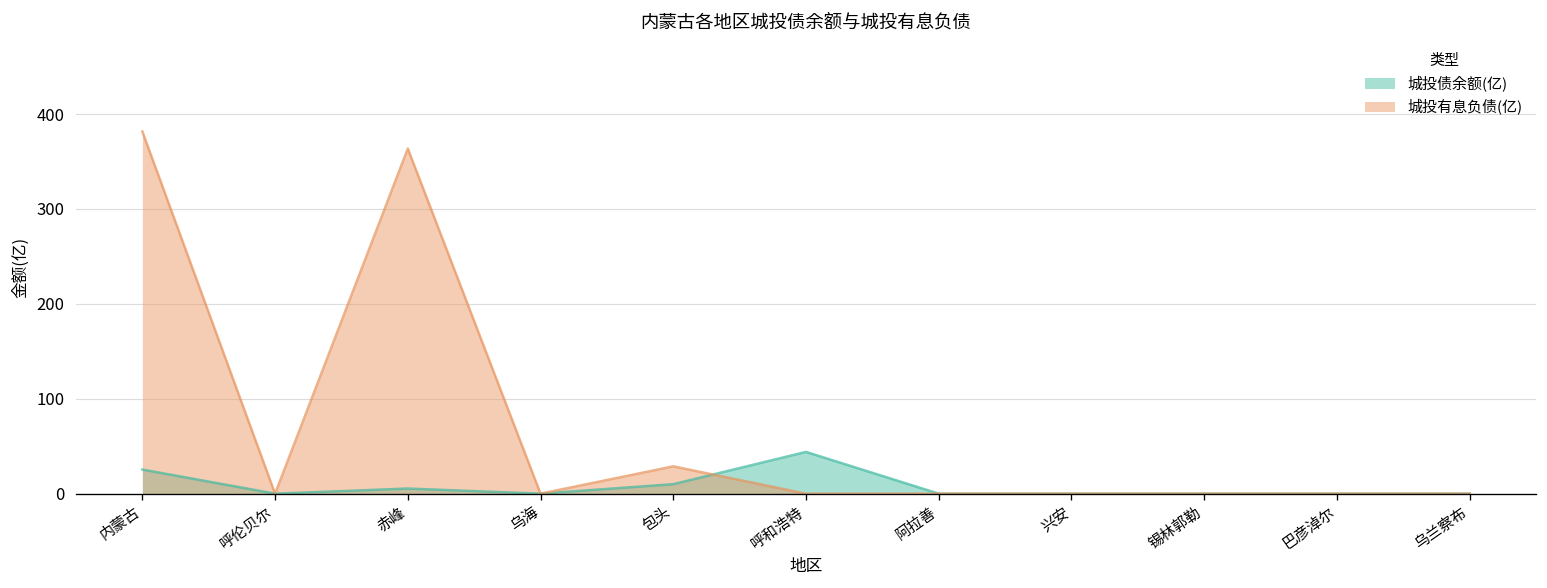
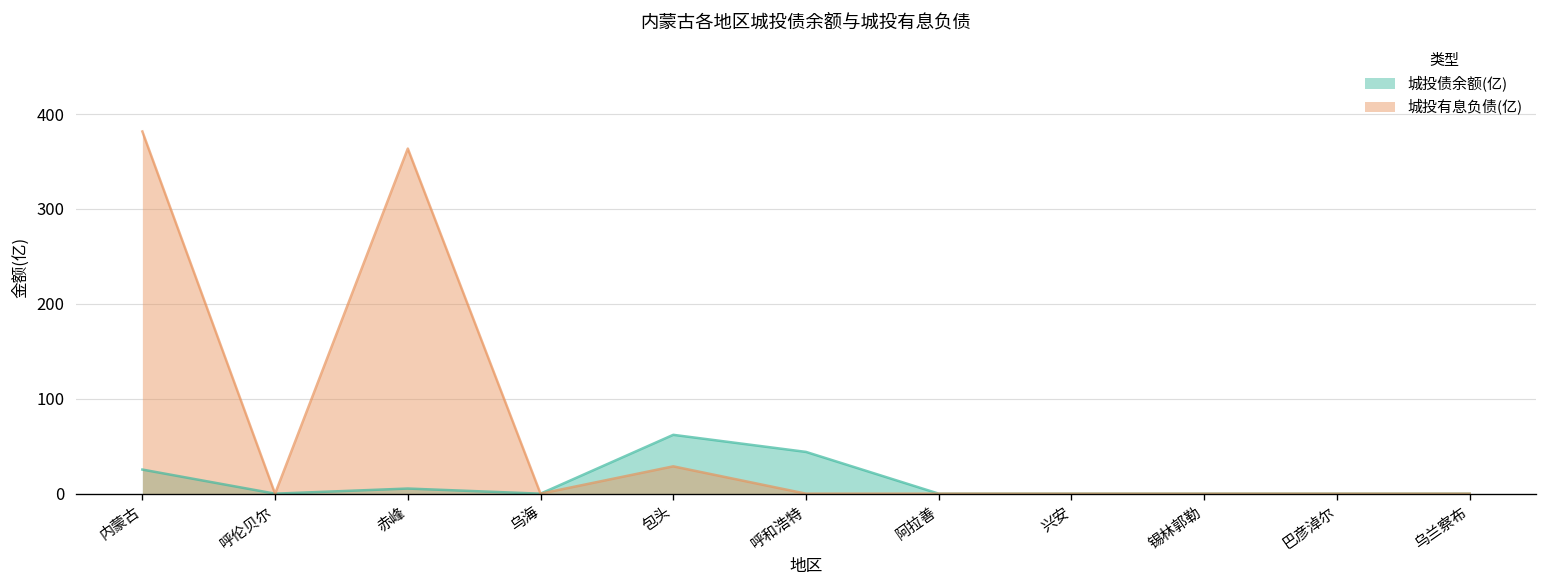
城投债余额(亿), 包头: 10 -> 60
